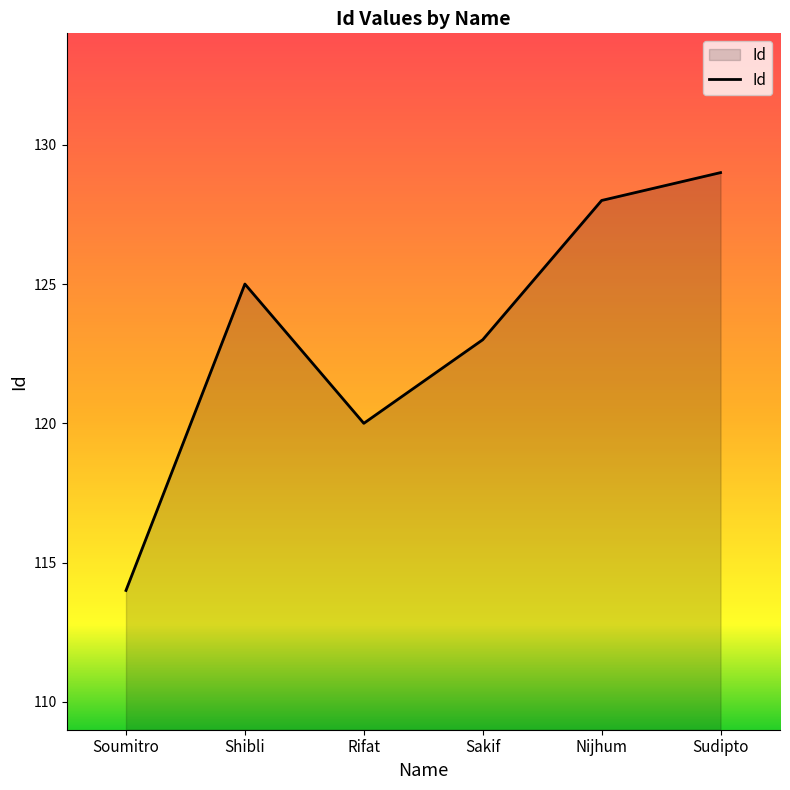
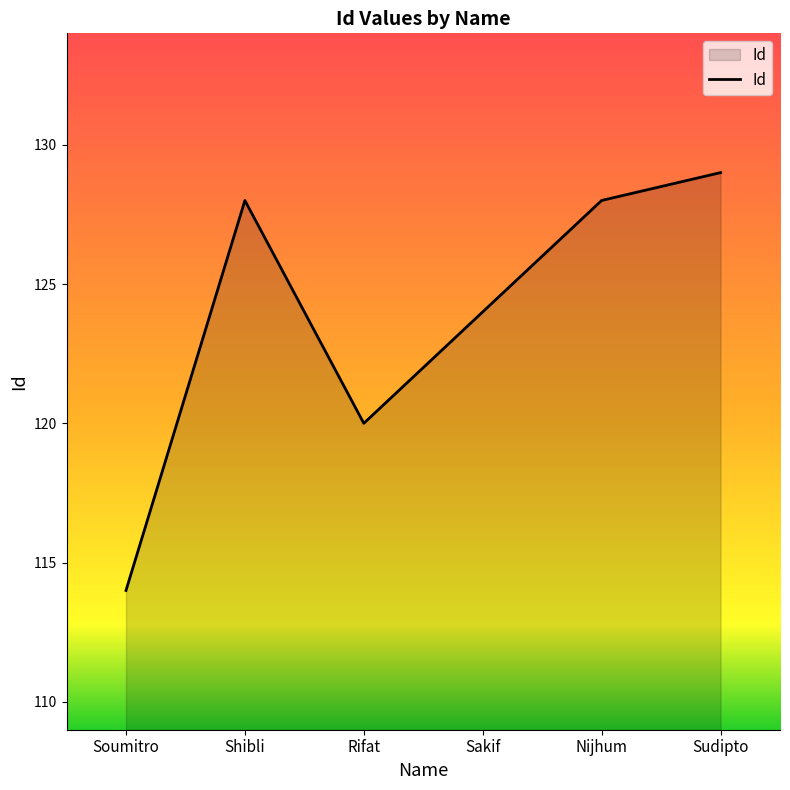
Shibli: 125 -> 128
Sakif: 123 -> 124
